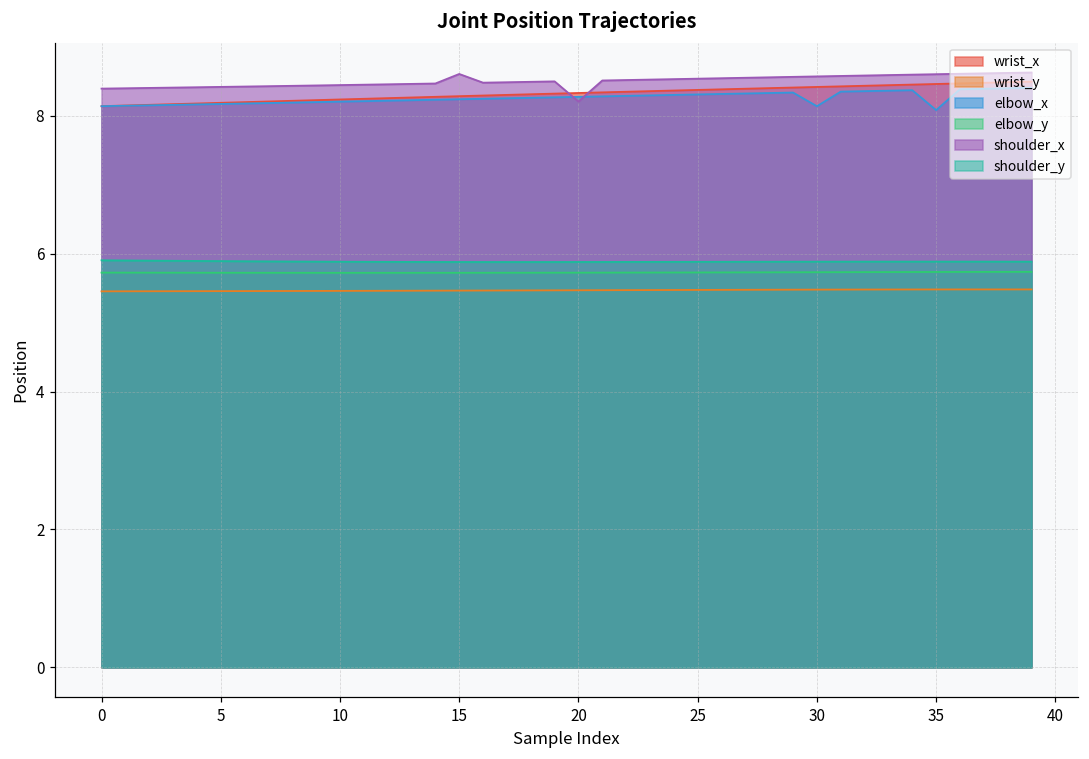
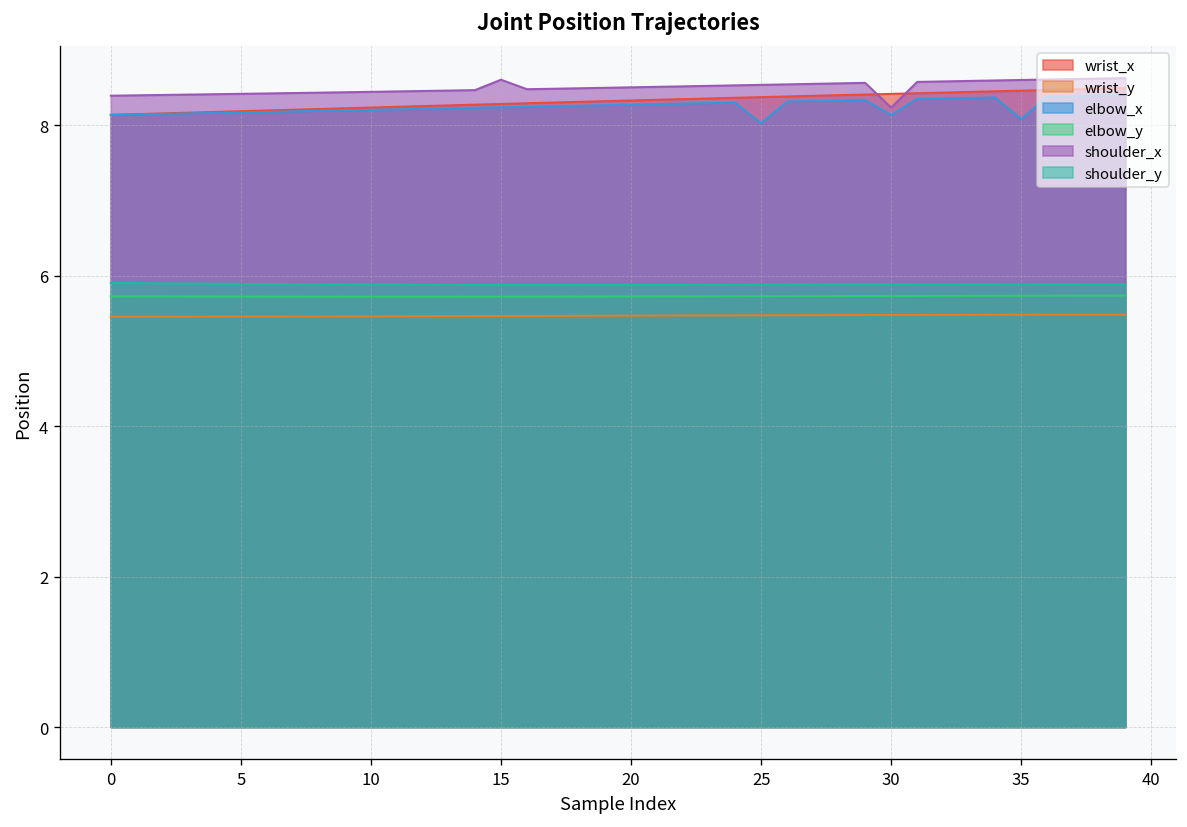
shoulder_x, 20: 8.2 -> 8.5
elbow_x, 25: 8.3 -> 8.0
shoulder_x, 30: 8.6 -> 8.2
